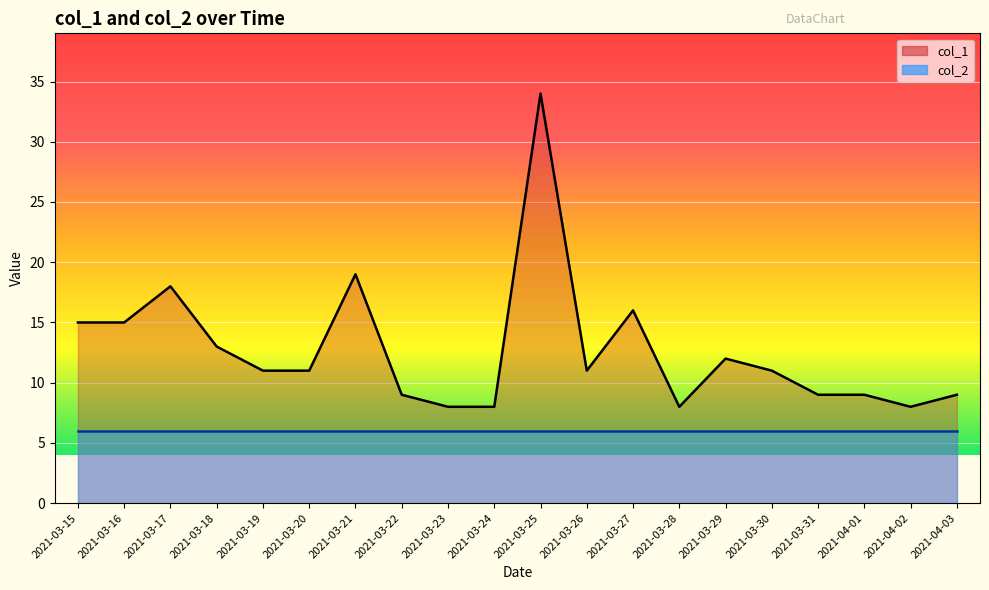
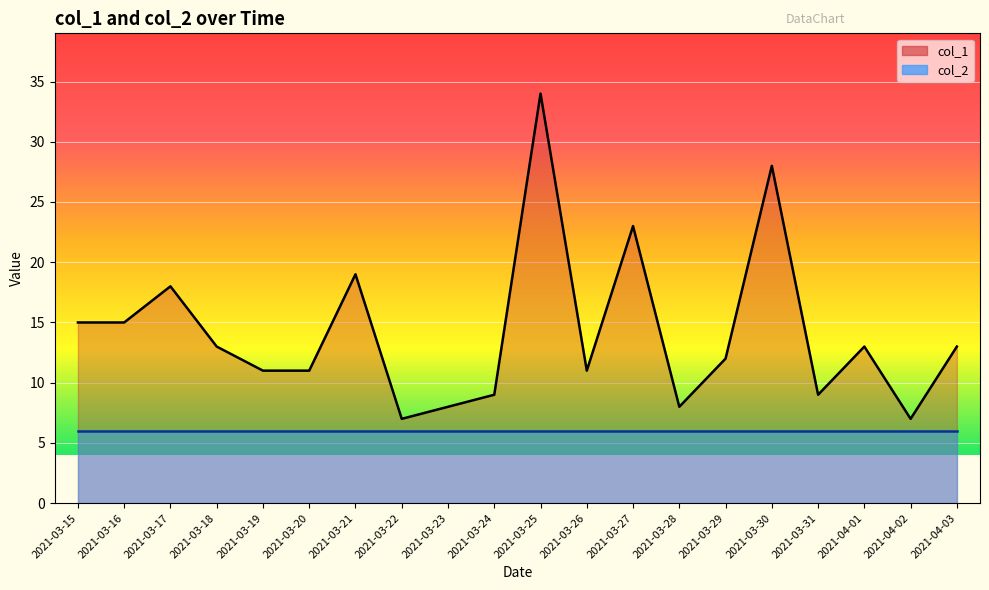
col_1, 2021-03-22: 9 -> 7
col_1, 2021-03-24: 8 -> 9
col_1, 2021-03-27: 16 -> 23
col_1, 2021-03-30: 11 -> 28
col_1, 2021-04-01: 9 -> 13
col_1, 2021-04-02: 8 -> 7
col_1, 2021-04-03: 9 -> 13
